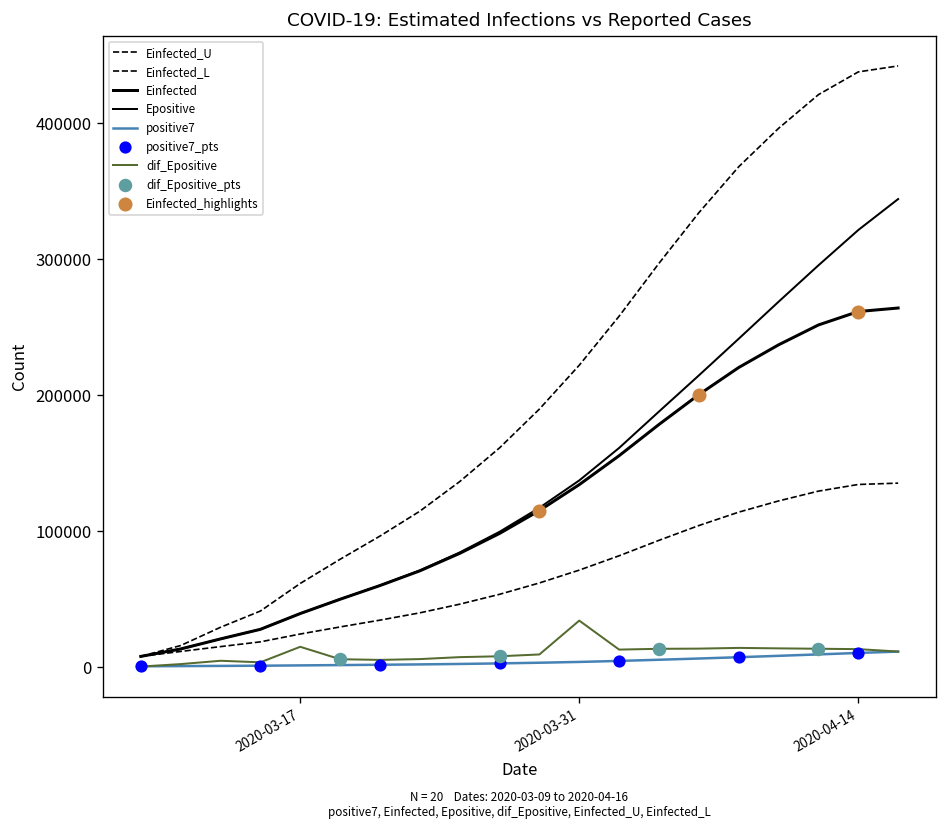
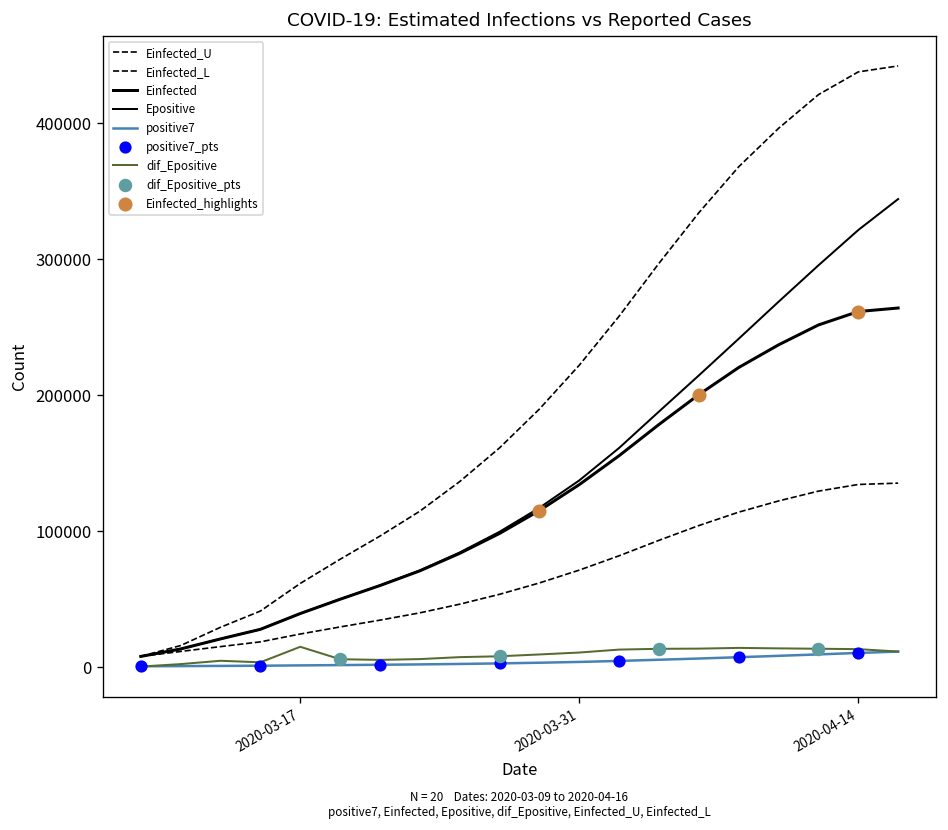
dif_Epositive, 2020-03-31: 34000 -> 10000
